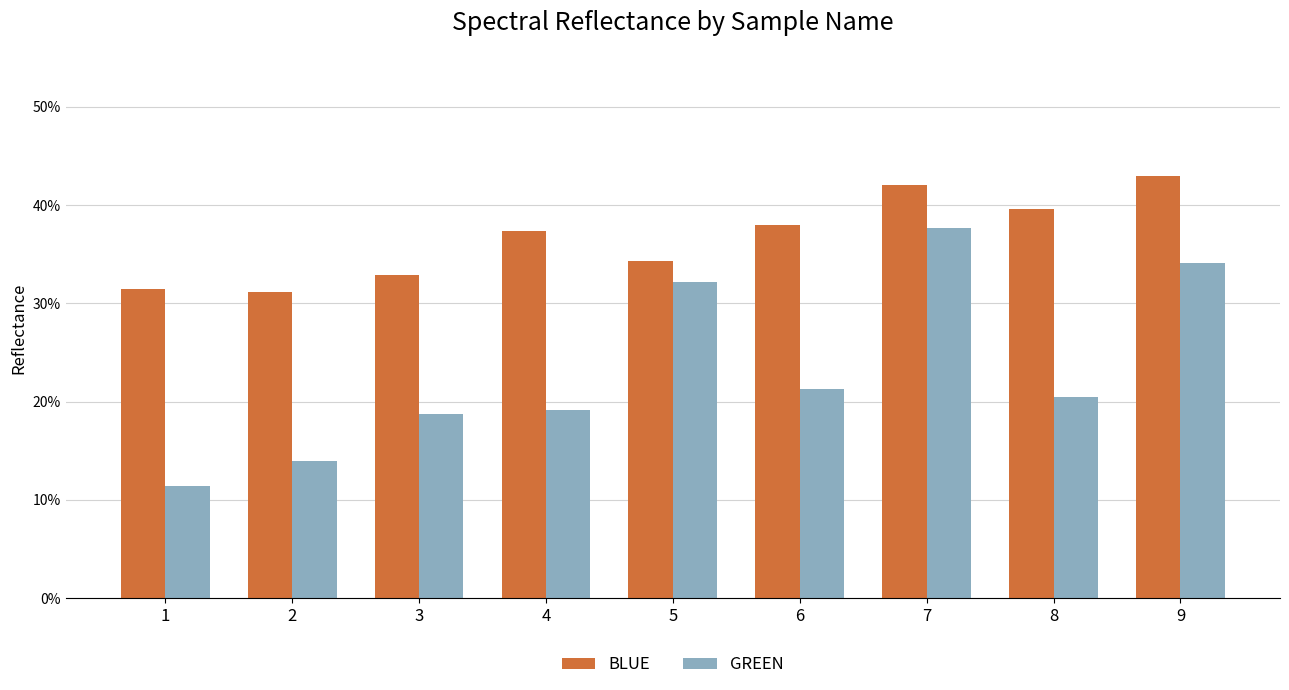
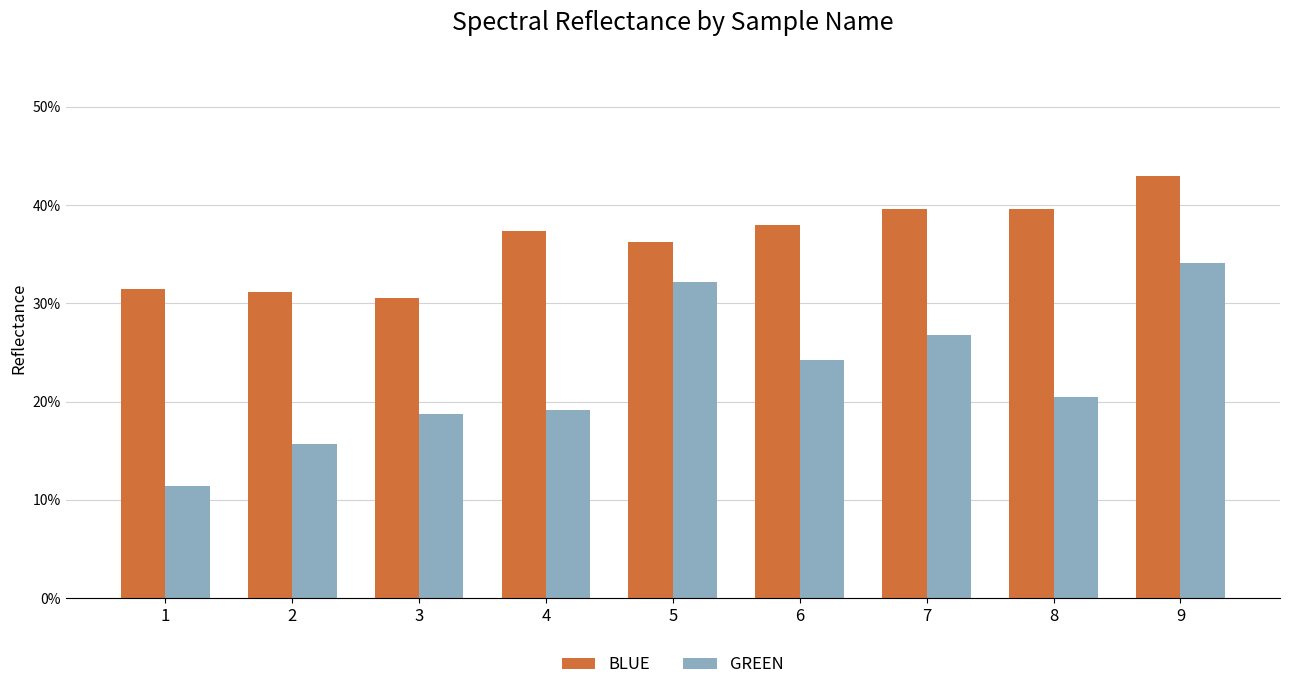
GREEN, 2: 14% -> 16%
BLUE, 3: 33% -> 30%
BLUE, 5: 34% -> 36%
GREEN, 6: 21% -> 24%
BLUE, 7: 42% -> 40%
GREEN, 7: 38% -> 27%
